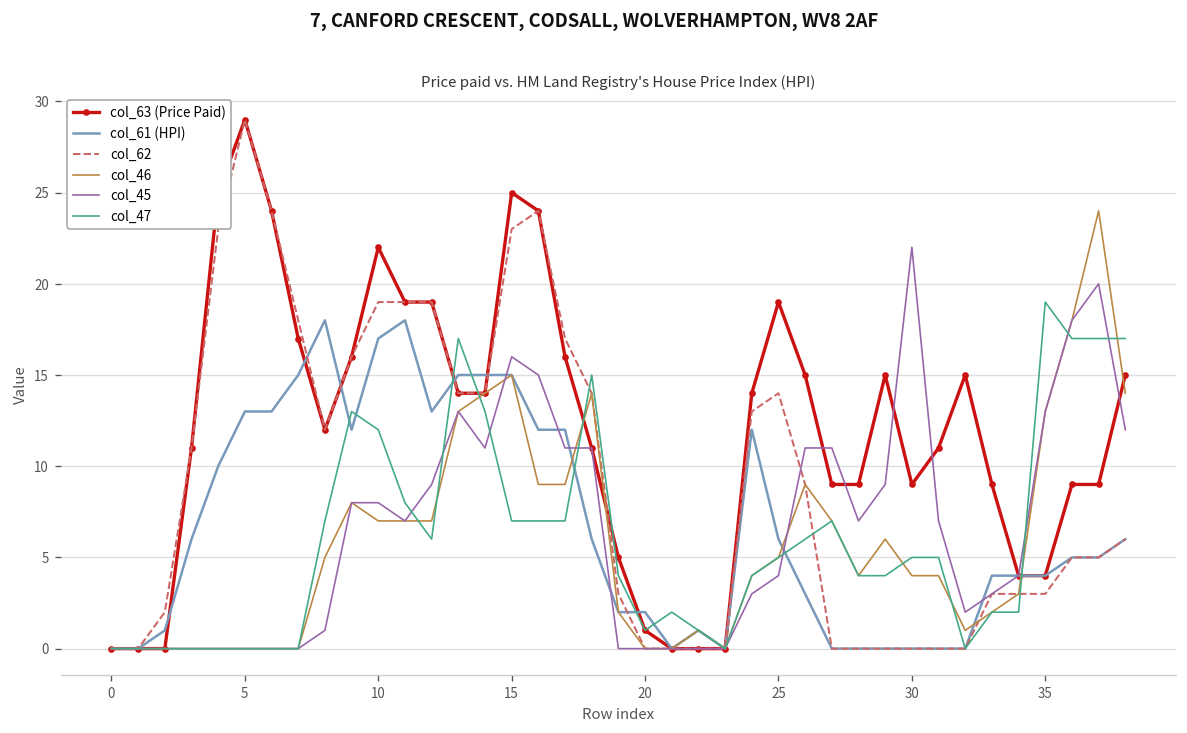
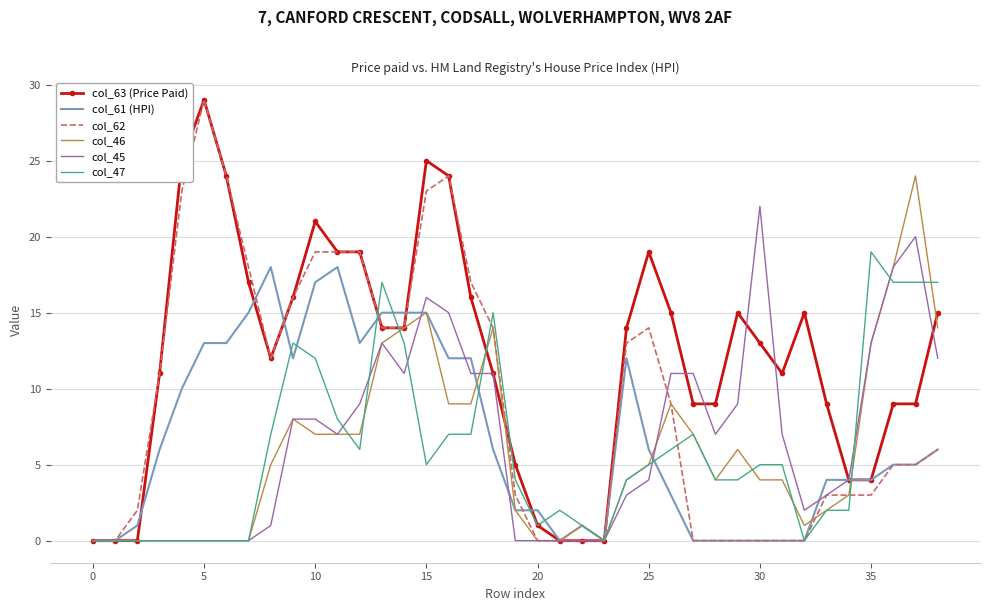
col_63 (Price Paid), 10: 22 -> 21
col_47, 15: 7 -> 5
col_63 (Price Paid), 30: 9 -> 13
